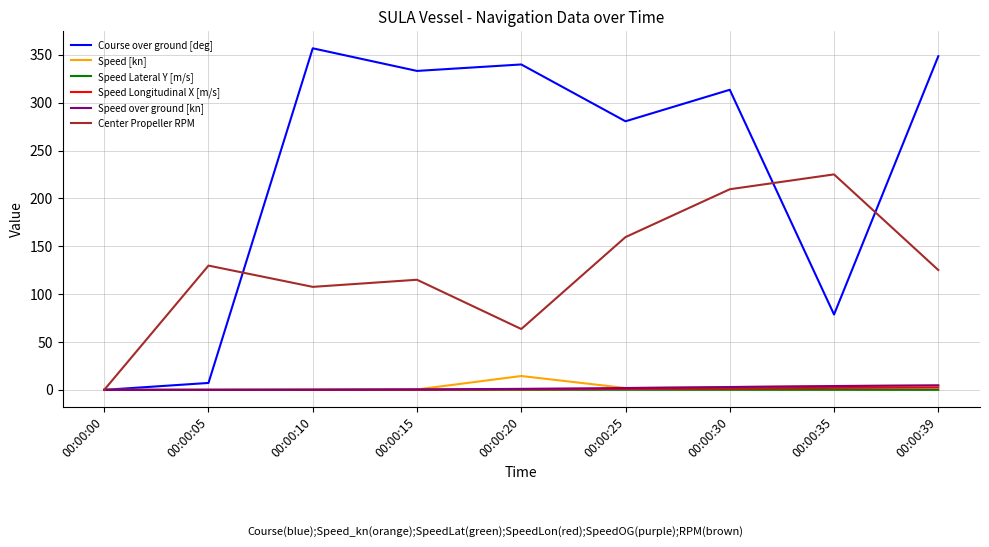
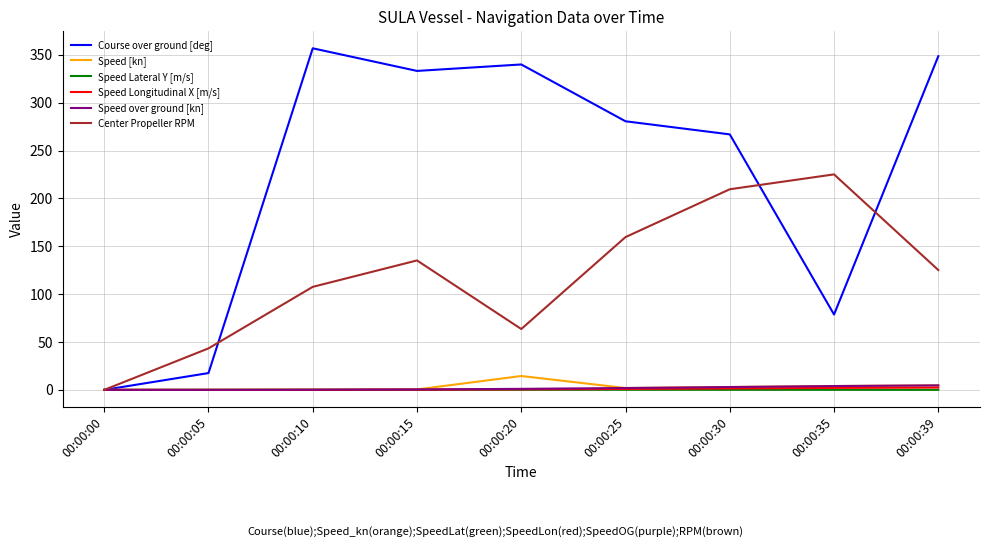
Course over ground [deg], 00:00:05: 10 -> 20
Center Propeller RPM, 00:00:05: 130 -> 40
Center Propeller RPM, 00:00:15: 120 -> 140
Course over ground [deg], 00:00:30: 310 -> 270
